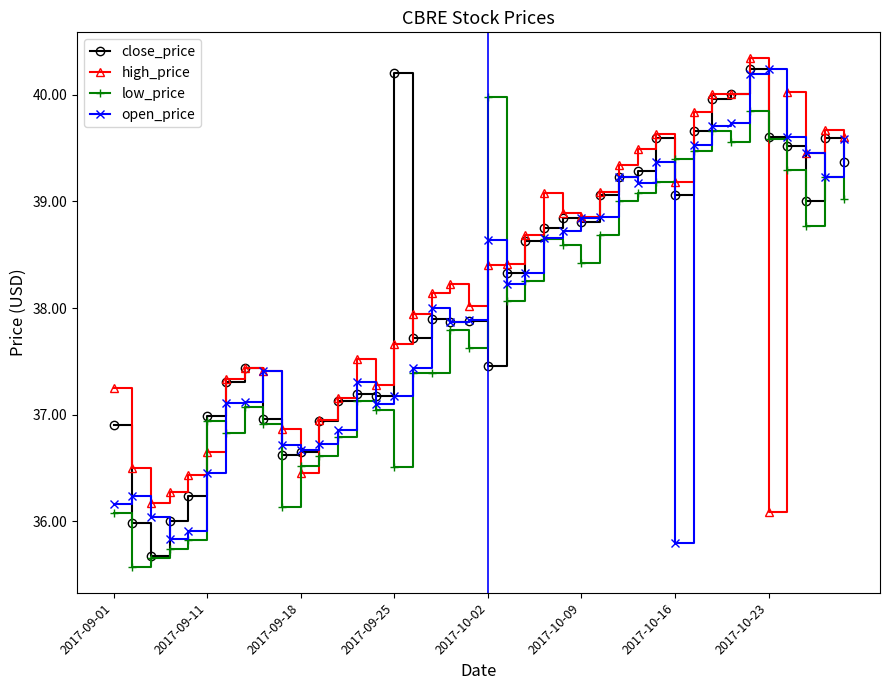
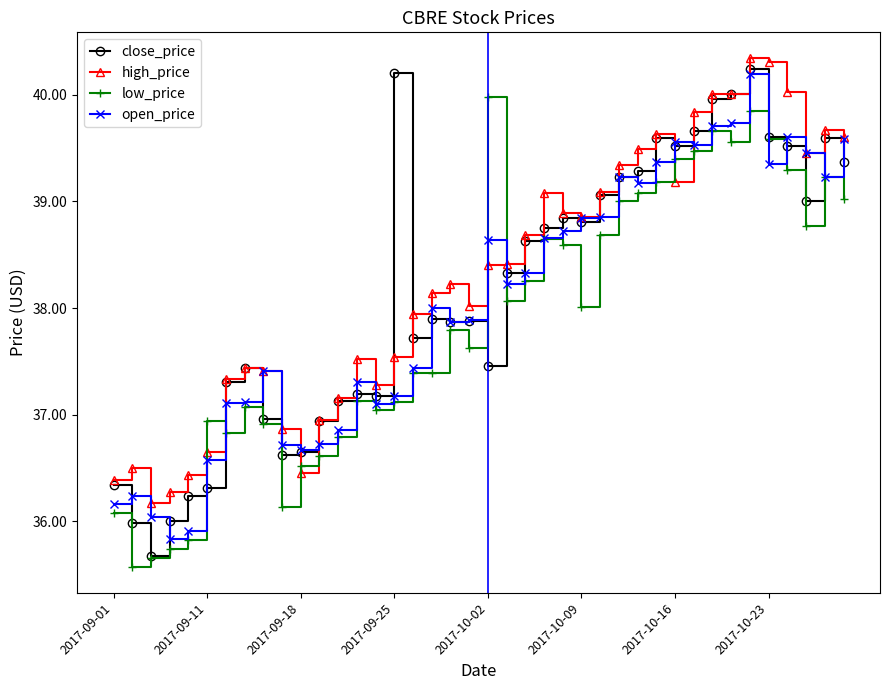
close_price, 2017-09-01: 36.90 -> 36.34
high_price, 2017-09-01: 37.25 -> 36.39
close_price, 2017-09-11: 36.99 -> 36.31
open_price, 2017-09-11: 36.45 -> 36.58
high_price, 2017-09-25: 37.66 -> 37.54
low_price, 2017-09-25: 36.51 -> 37.12
low_price, 2017-10-09: 38.43 -> 38.01
close_price, 2017-10-16: 39.06 -> 39.52
open_price, 2017-10-16: 35.80 -> 39.56
high_price, 2017-10-23: 36.09 -> 40.31
open_price, 2017-10-23: 40.24 -> 39.35
